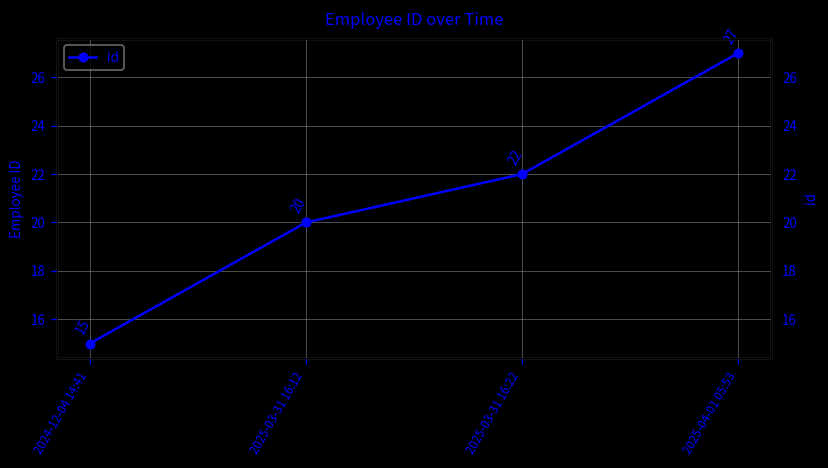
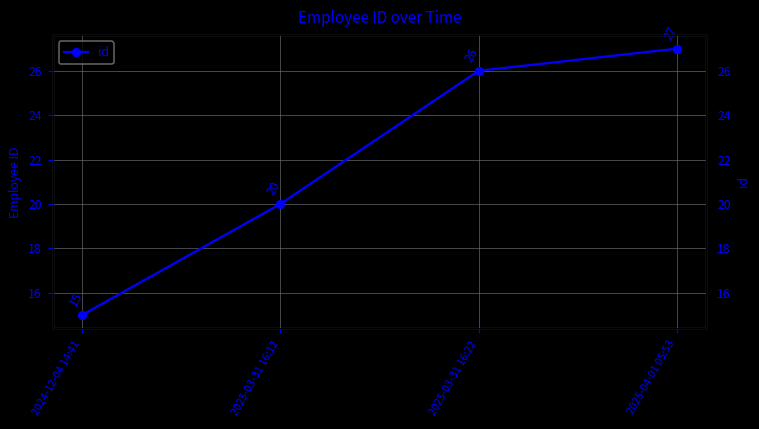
2025-03-31 16:22: 22 -> 26
